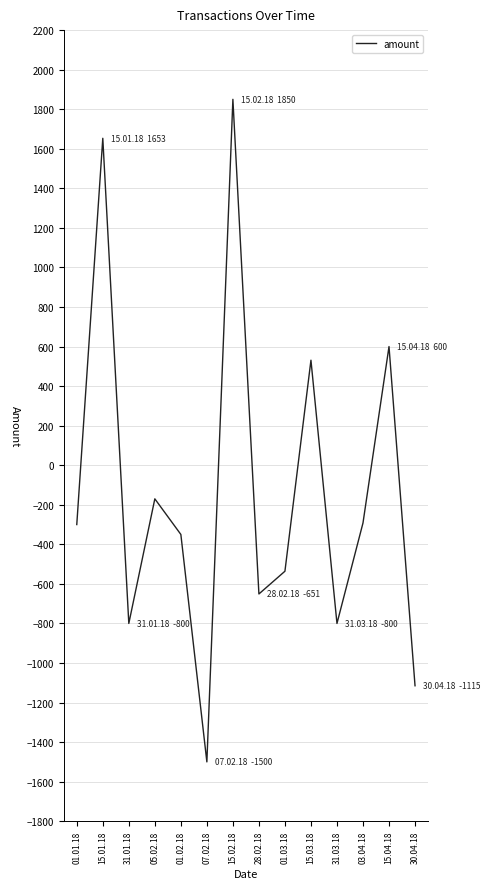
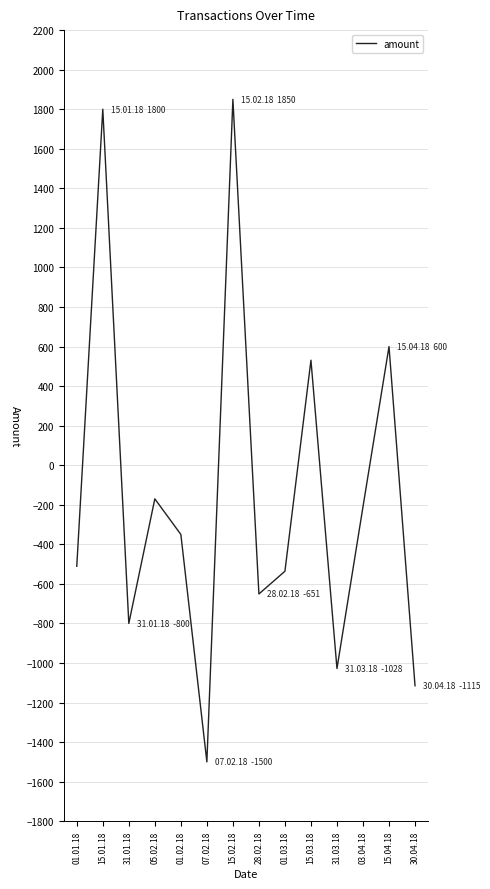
01.01.18: -300 -> -510
15.01.18: 1653 -> 1800
31.03.18: -800 -> -1028
03.04.18: -290 -> -210
